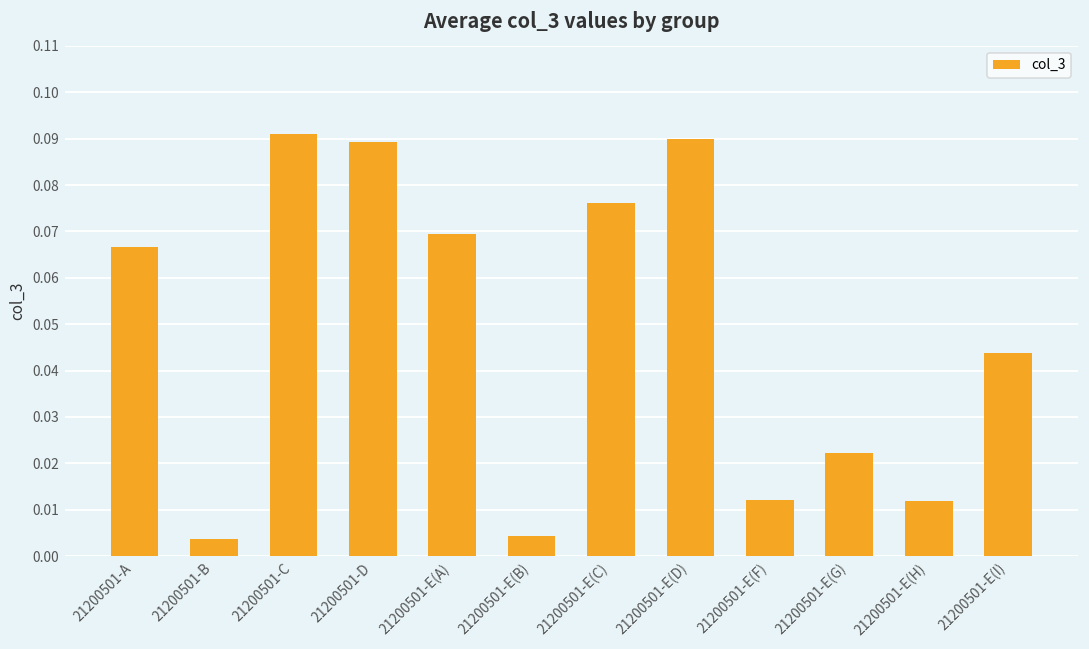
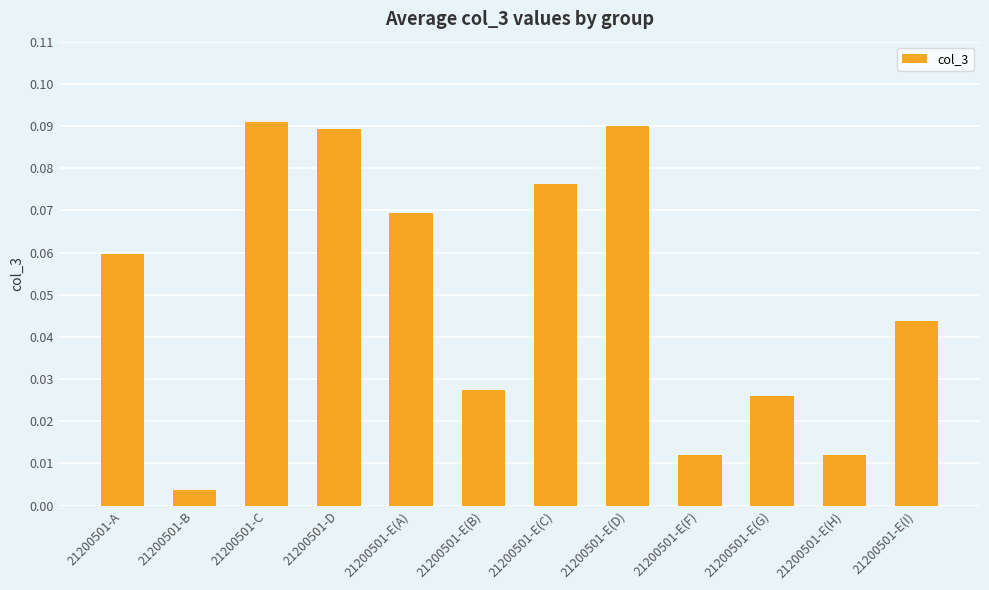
21200501-A: 0.067 -> 0.060
21200501-E(B): 0.004 -> 0.027
21200501-E(G): 0.022 -> 0.026
